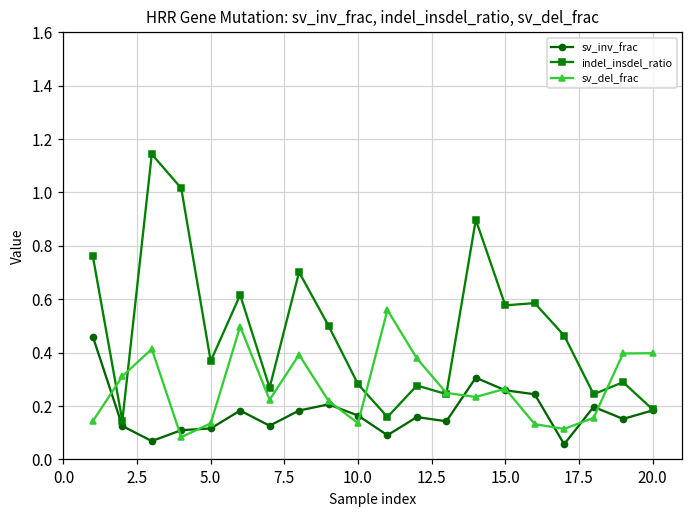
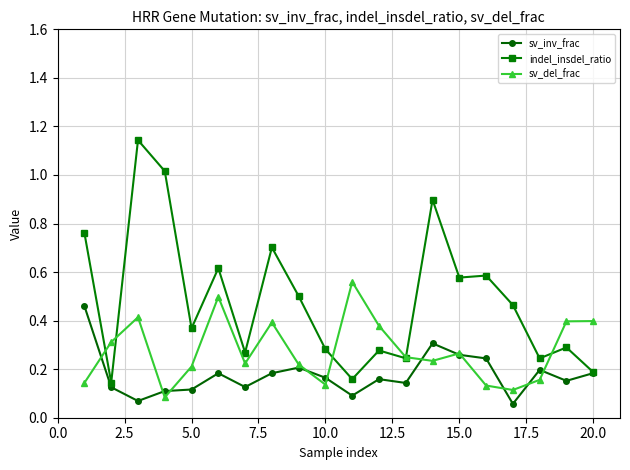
sv_del_frac, 5.0: 0.14 -> 0.21
